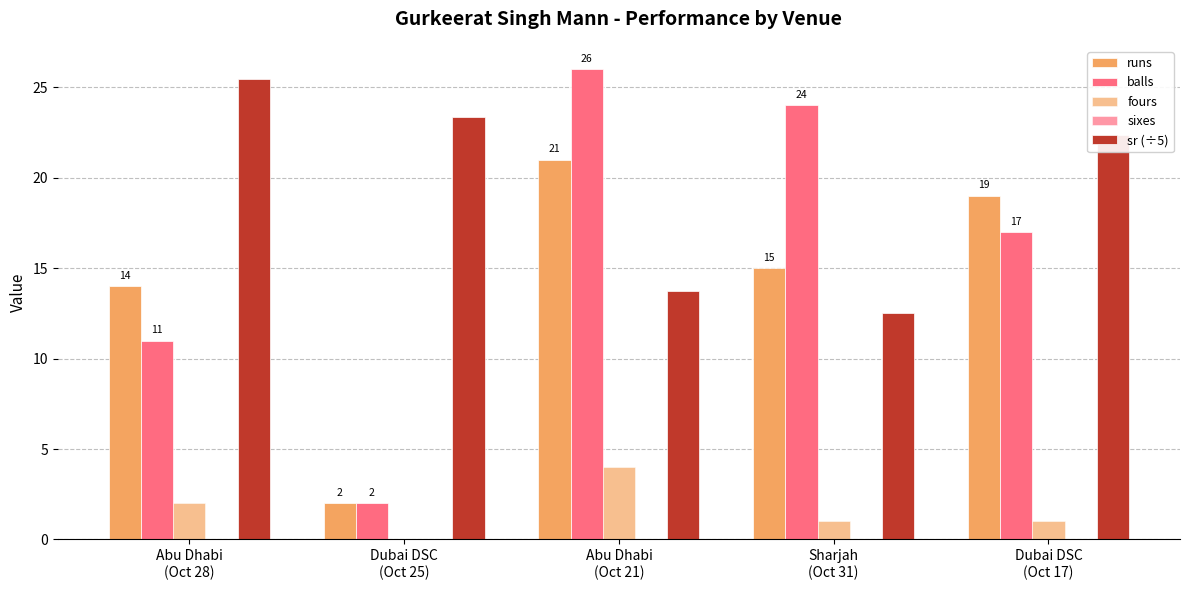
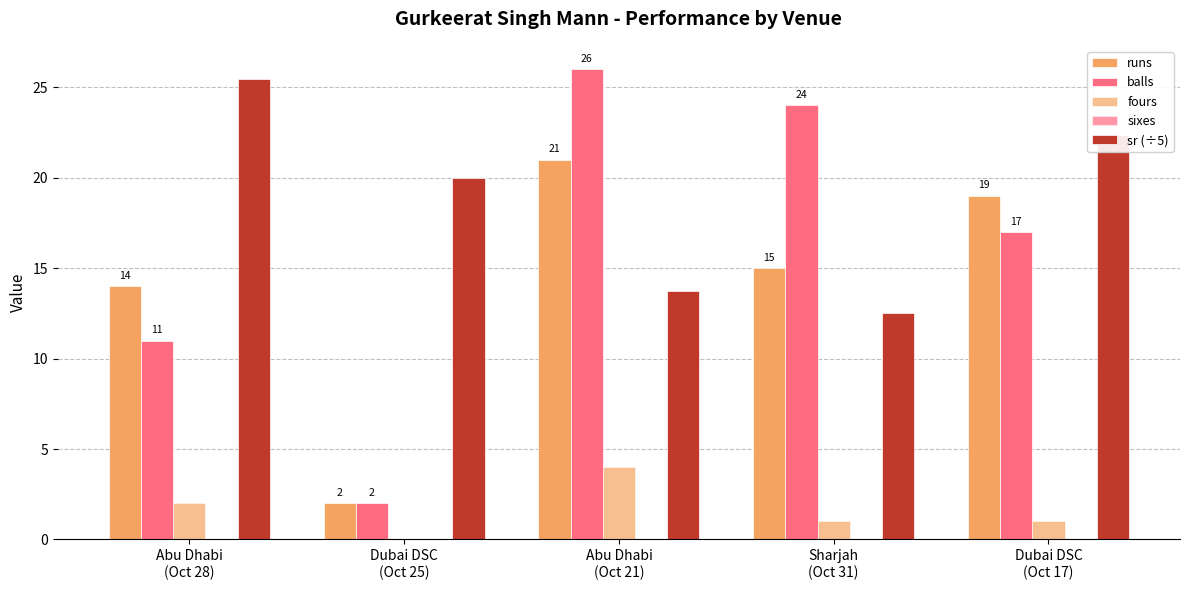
sr (÷5), Dubai DSC (Oct 25): 23.4 -> 20.0
